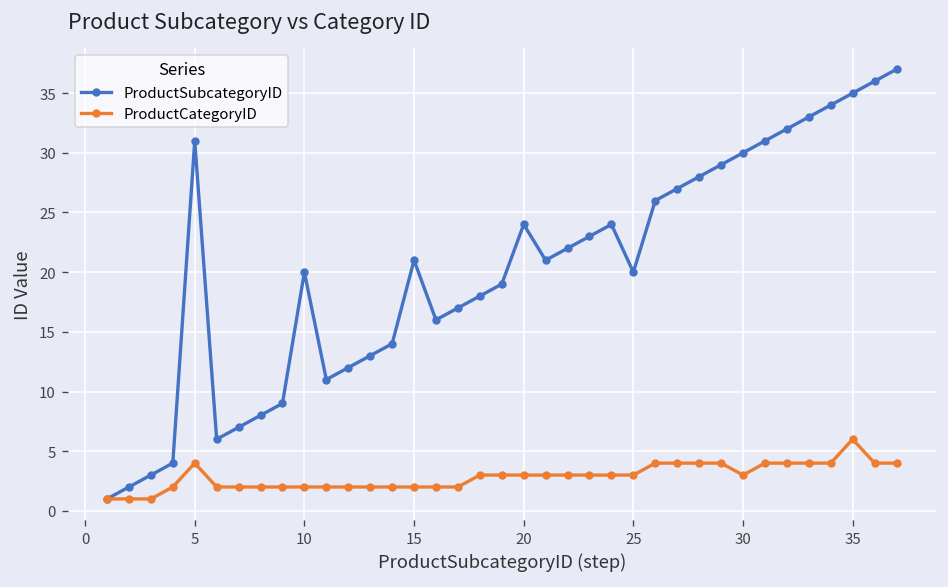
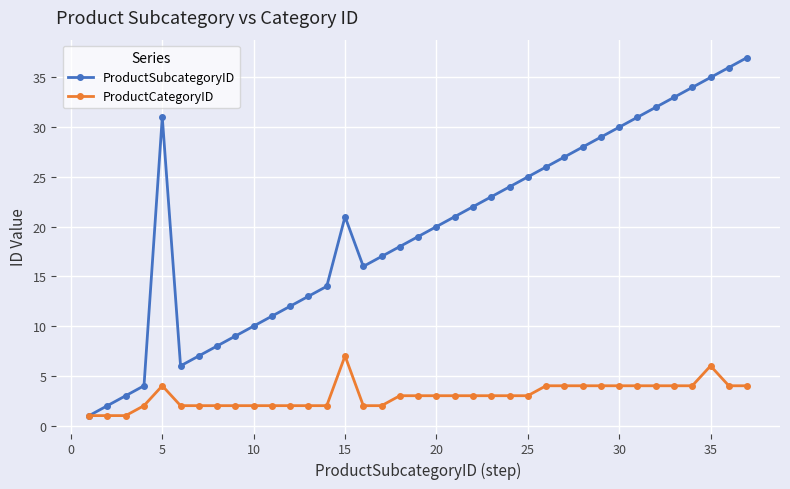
ProductSubcategoryID, 10: 20 -> 10
ProductCategoryID, 15: 2 -> 7
ProductSubcategoryID, 20: 24 -> 20
ProductSubcategoryID, 25: 20 -> 25
ProductCategoryID, 30: 3 -> 4
